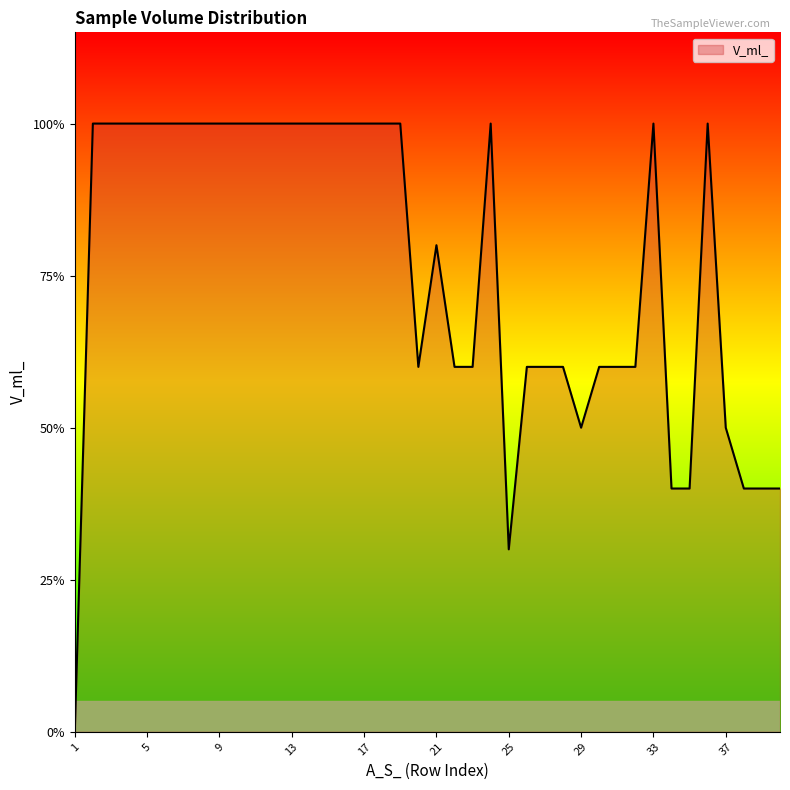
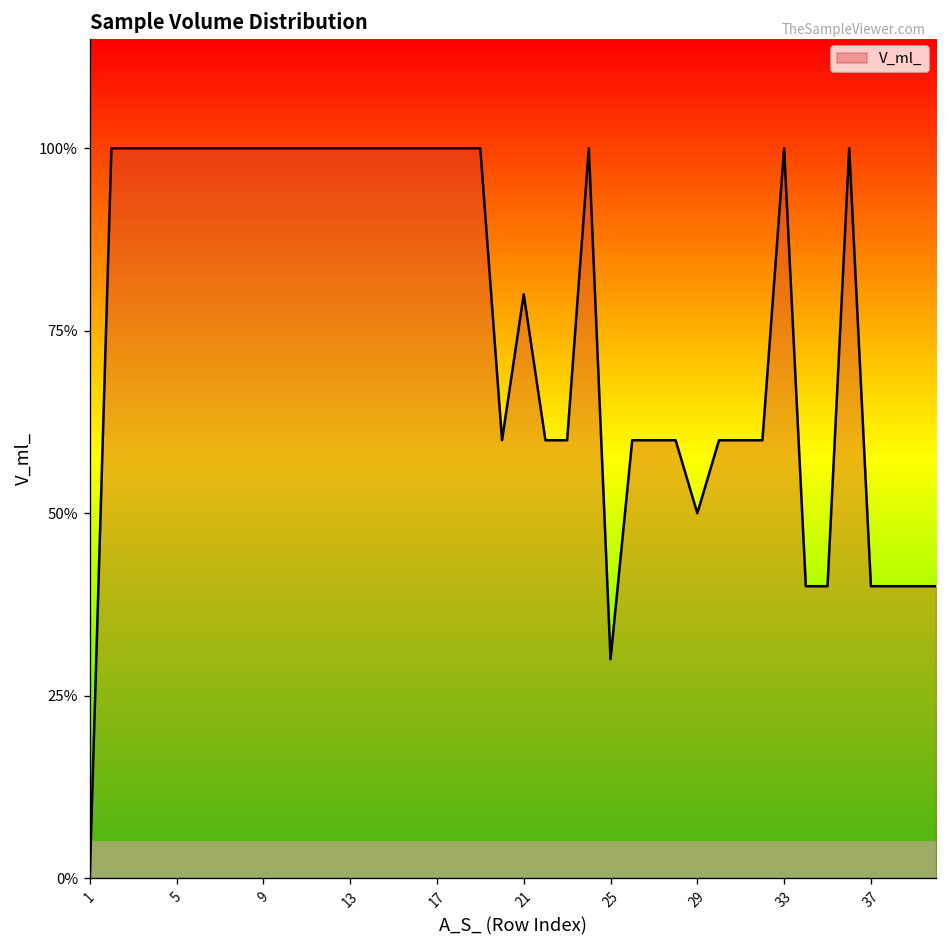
37: 50% -> 40%
